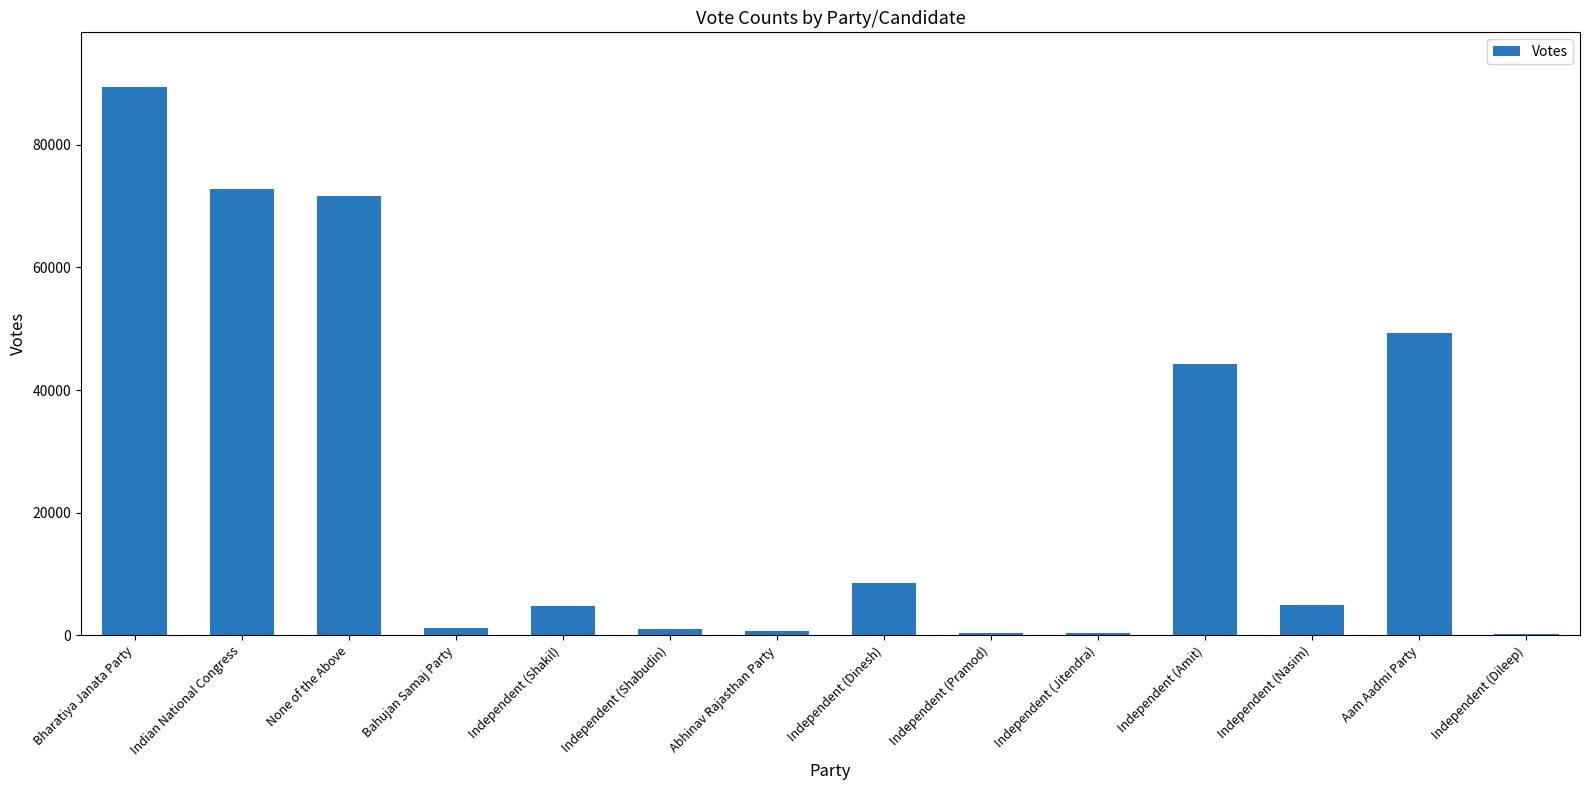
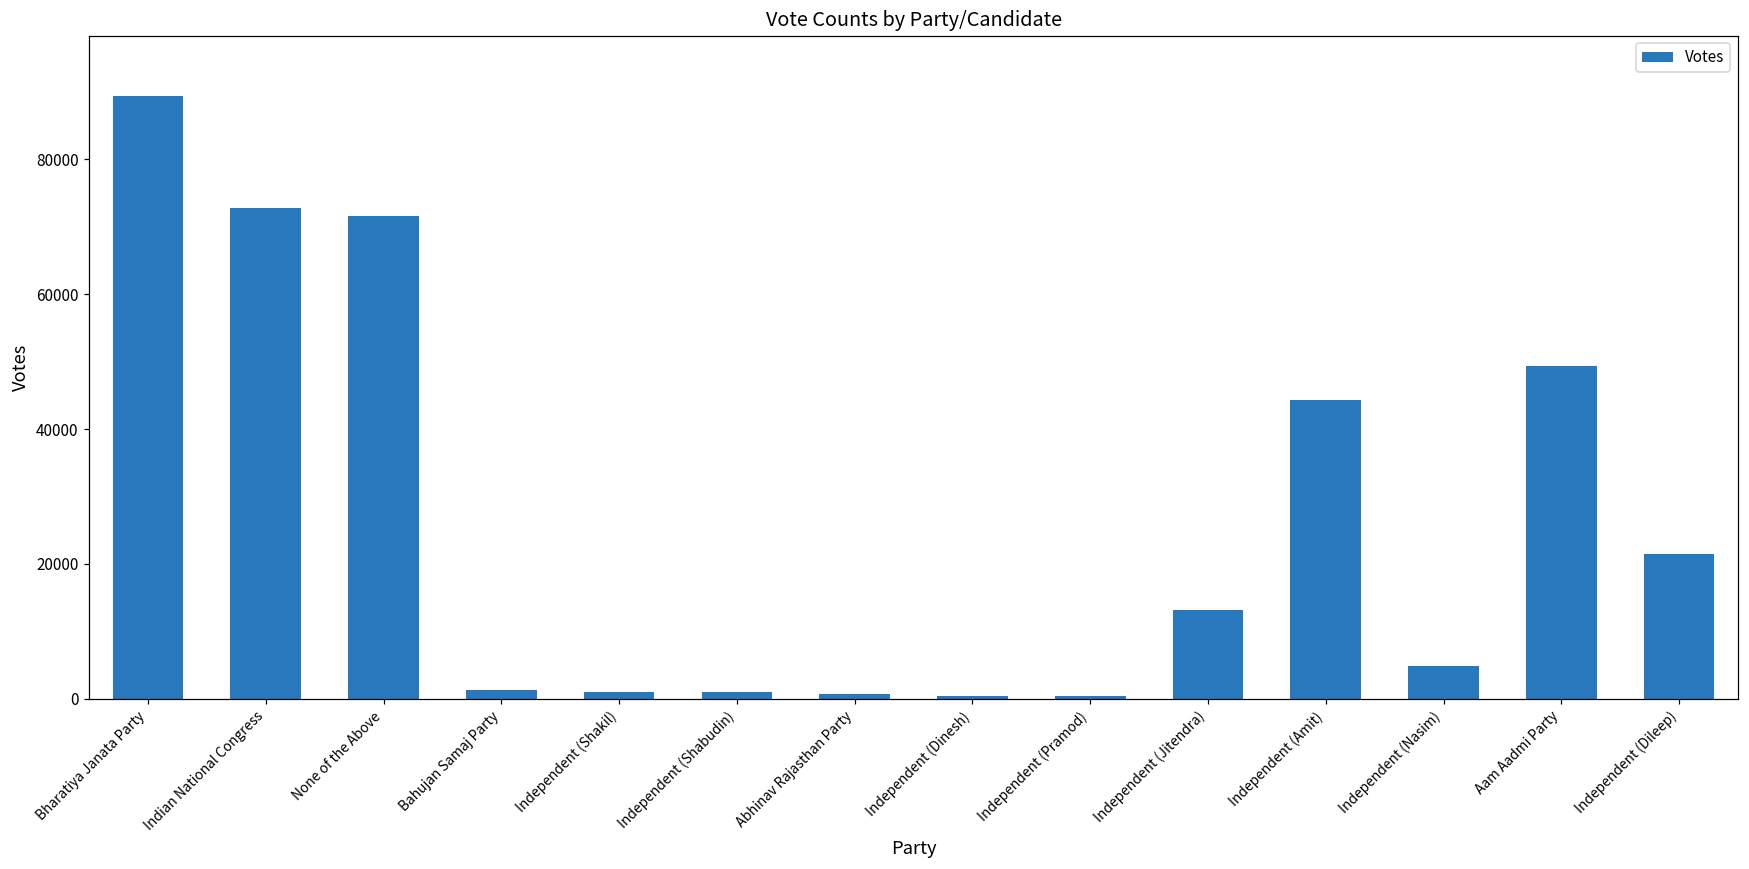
Independent (Shakil): 5000 -> 1000
Independent (Dinesh): 8000 -> 0
Independent (Jitendra): 0 -> 13000
Independent (Dileep): 0 -> 21000
